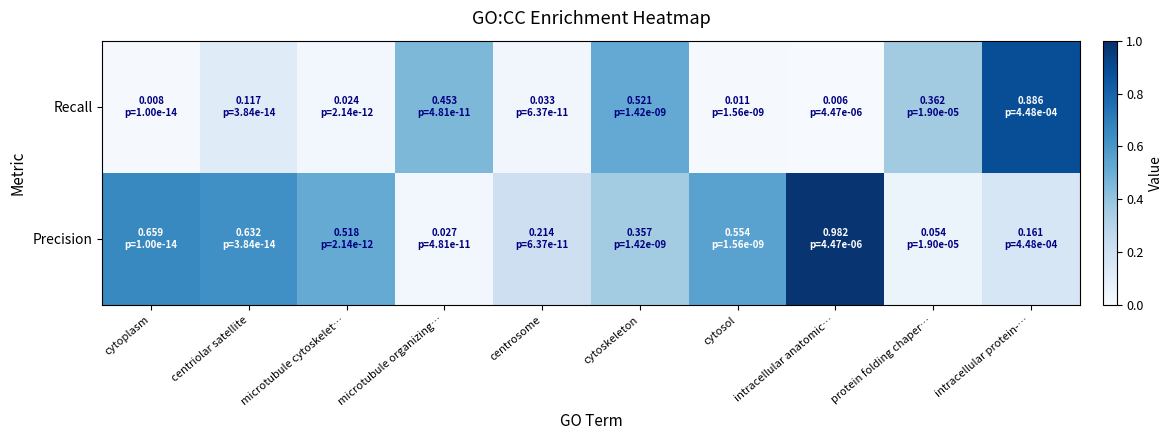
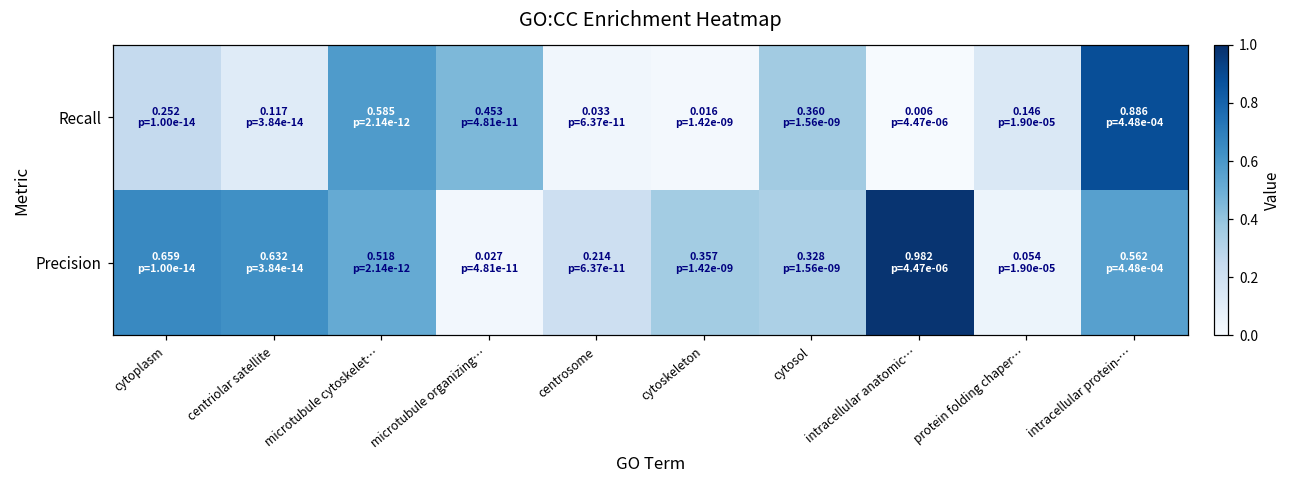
Recall, cytoplasm: 0.008 -> 0.252
Recall, microtubule cytoskelet…: 0.024 -> 0.585
Recall, cytoskeleton: 0.521 -> 0.016
Recall, cytosol: 0.011 -> 0.360
Recall, protein folding chaper…: 0.362 -> 0.146
Precision, cytosol: 0.554 -> 0.328
Precision, intracellular protein-…: 0.161 -> 0.562
